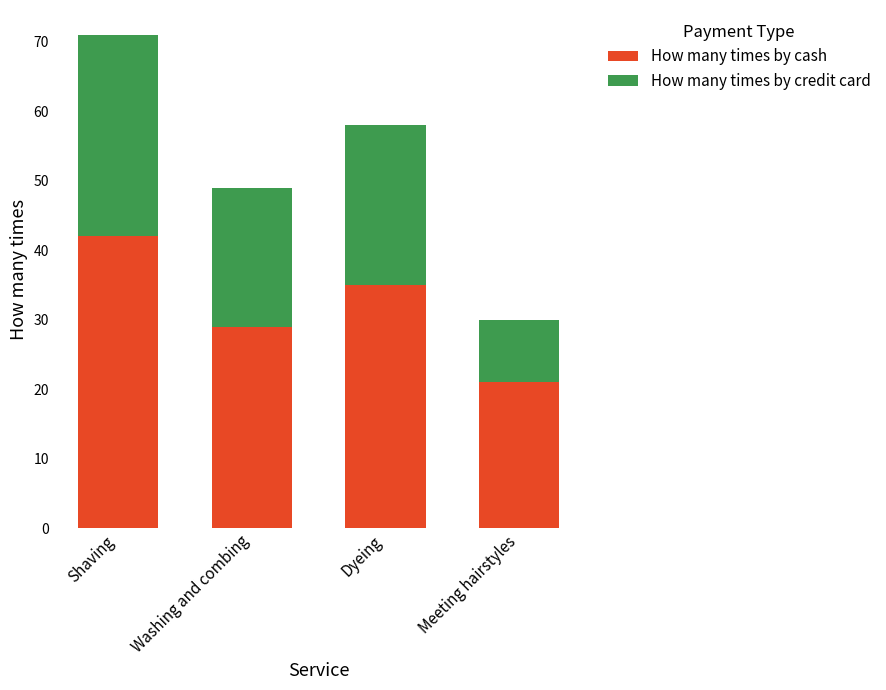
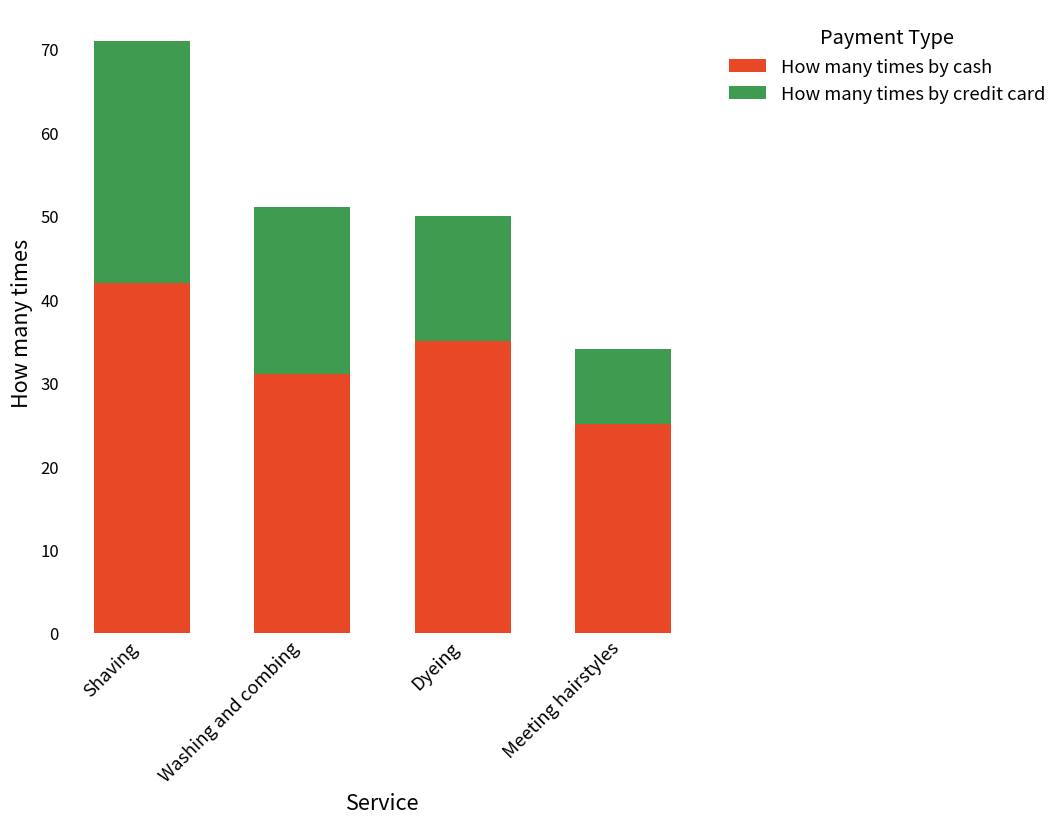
How many times by cash, Washing and combing: 29 -> 31
How many times by credit card, Dyeing: 23 -> 15
How many times by cash, Meeting hairstyles: 21 -> 25
